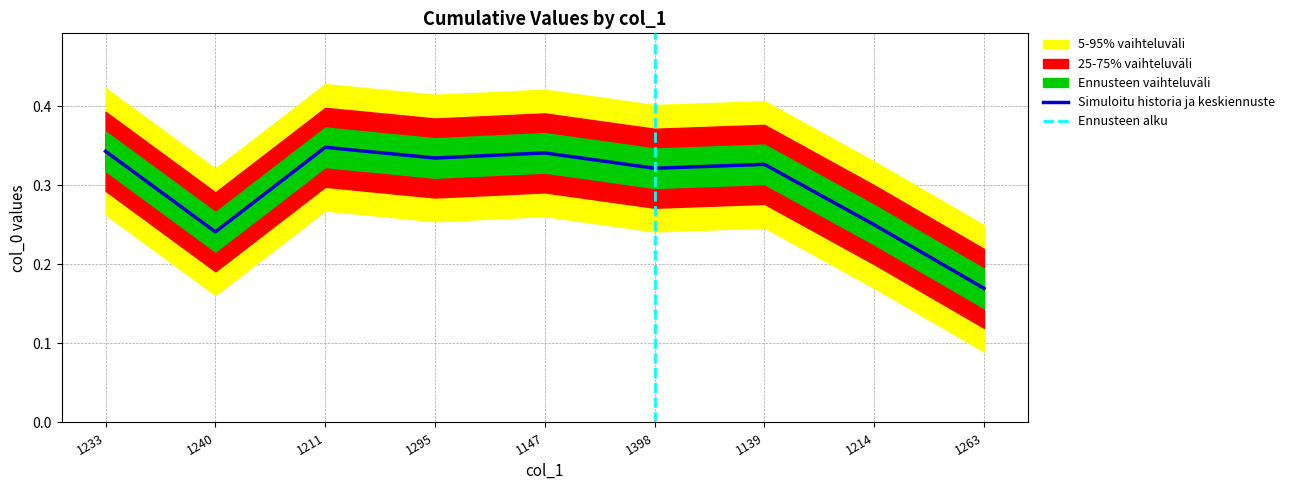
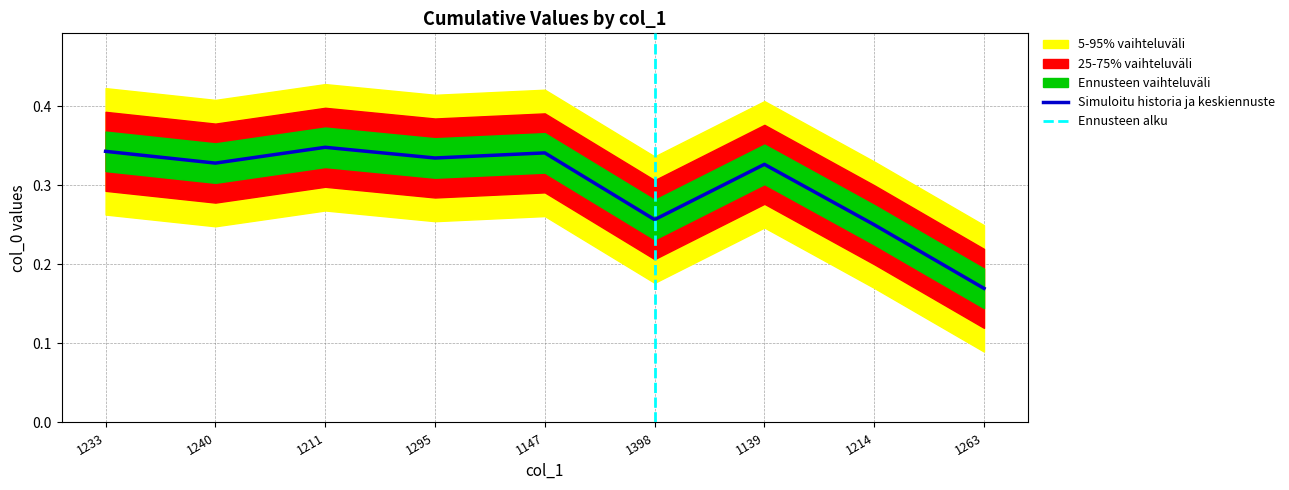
Simuloitu historia ja keskiennuste, 1240: 0.24 -> 0.33
Simuloitu historia ja keskiennuste, 1398: 0.32 -> 0.26
